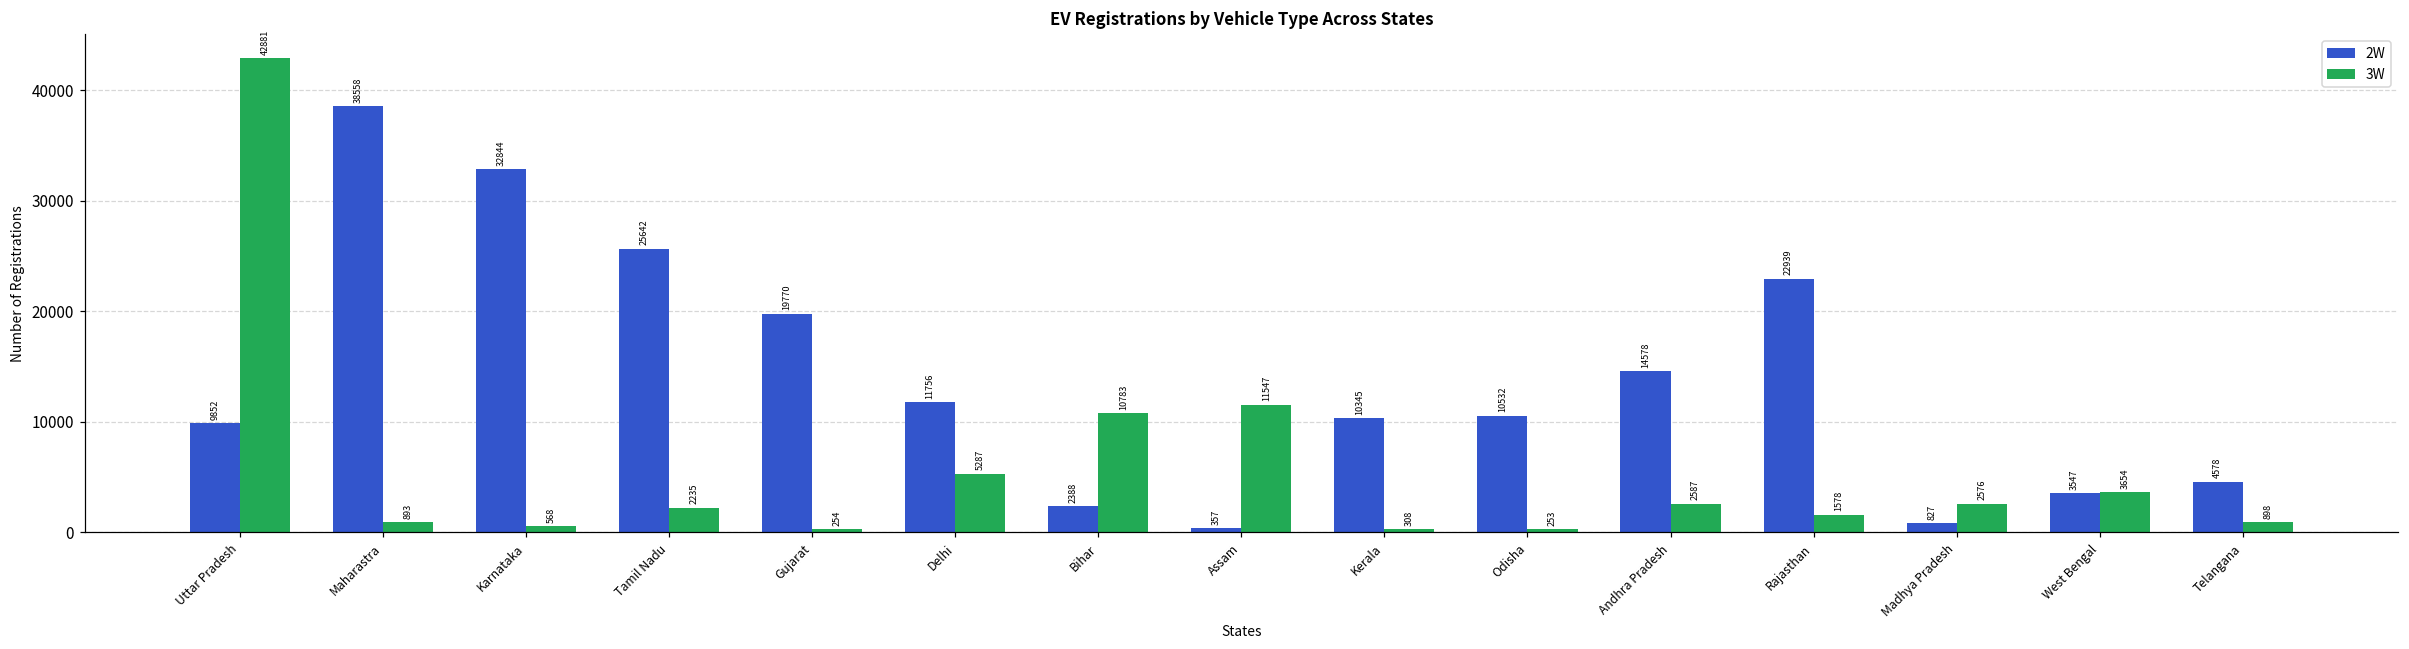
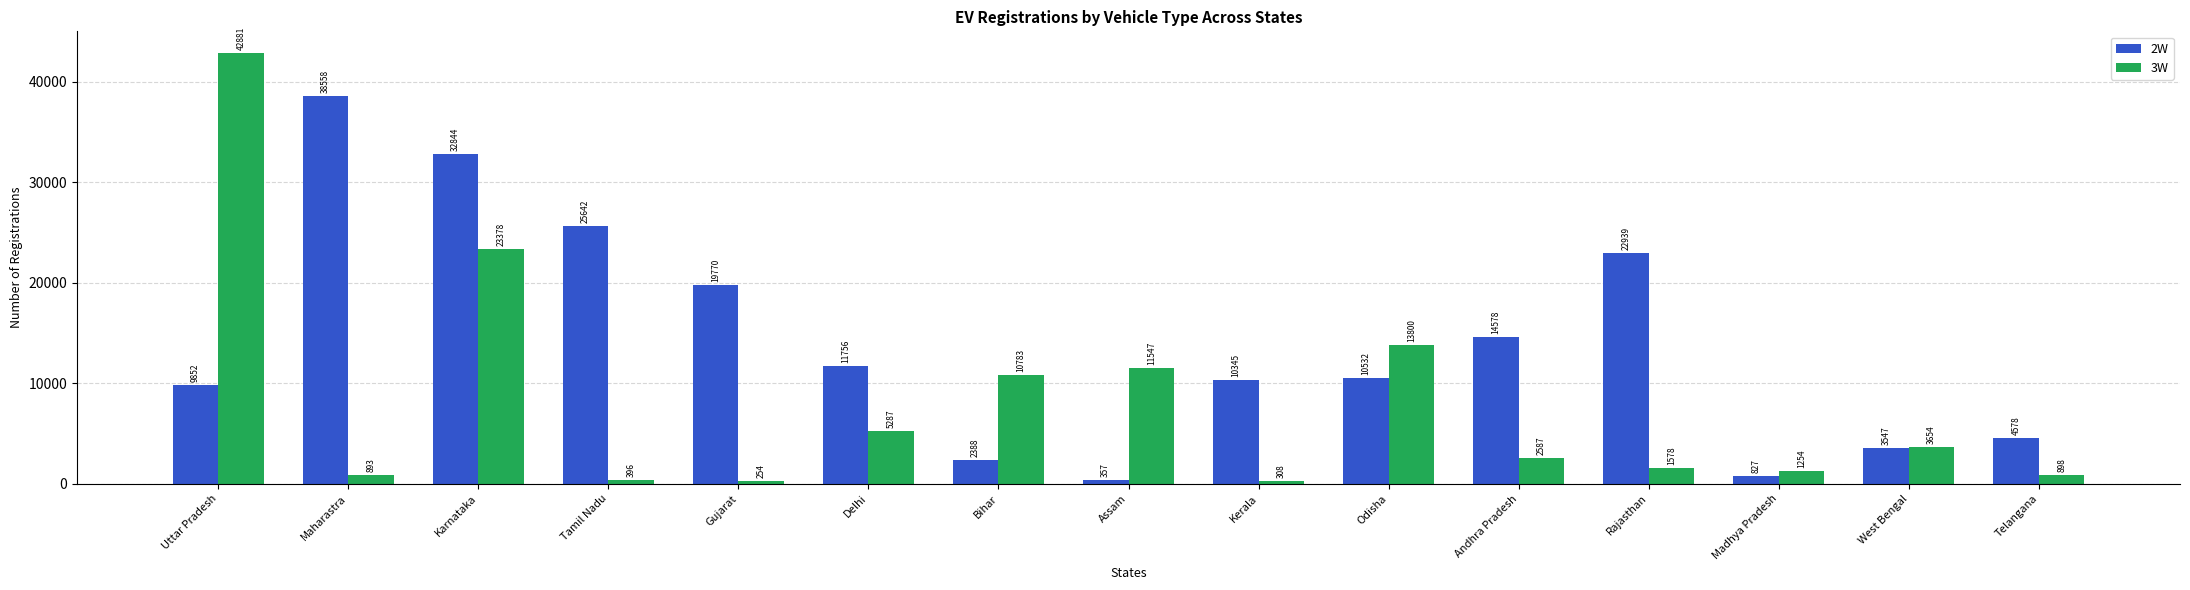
3W, Karnataka: 568 -> 23378
3W, Tamil Nadu: 2235 -> 396
3W, Odisha: 253 -> 13800
3W, Madhya Pradesh: 2576 -> 1254
